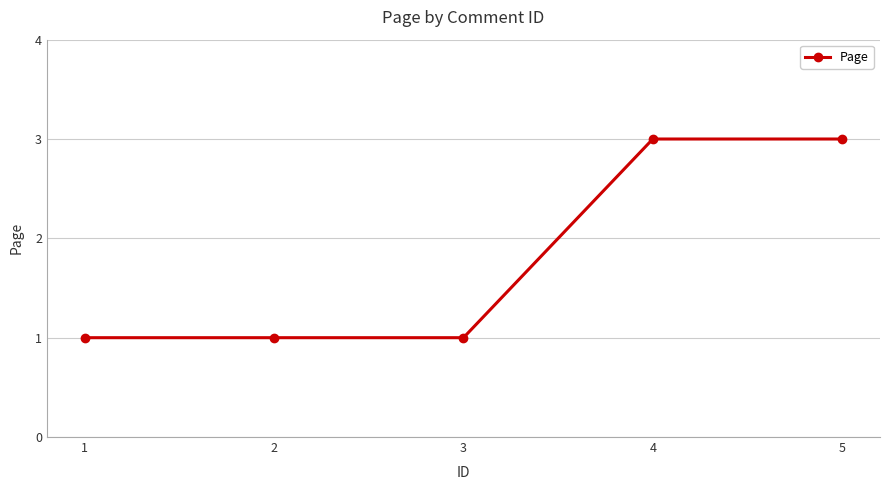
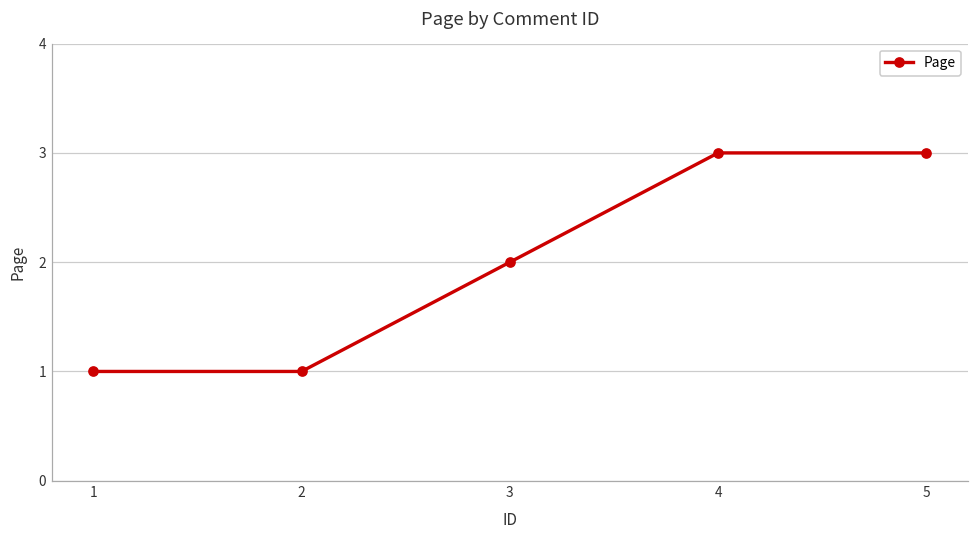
3: 1 -> 2
